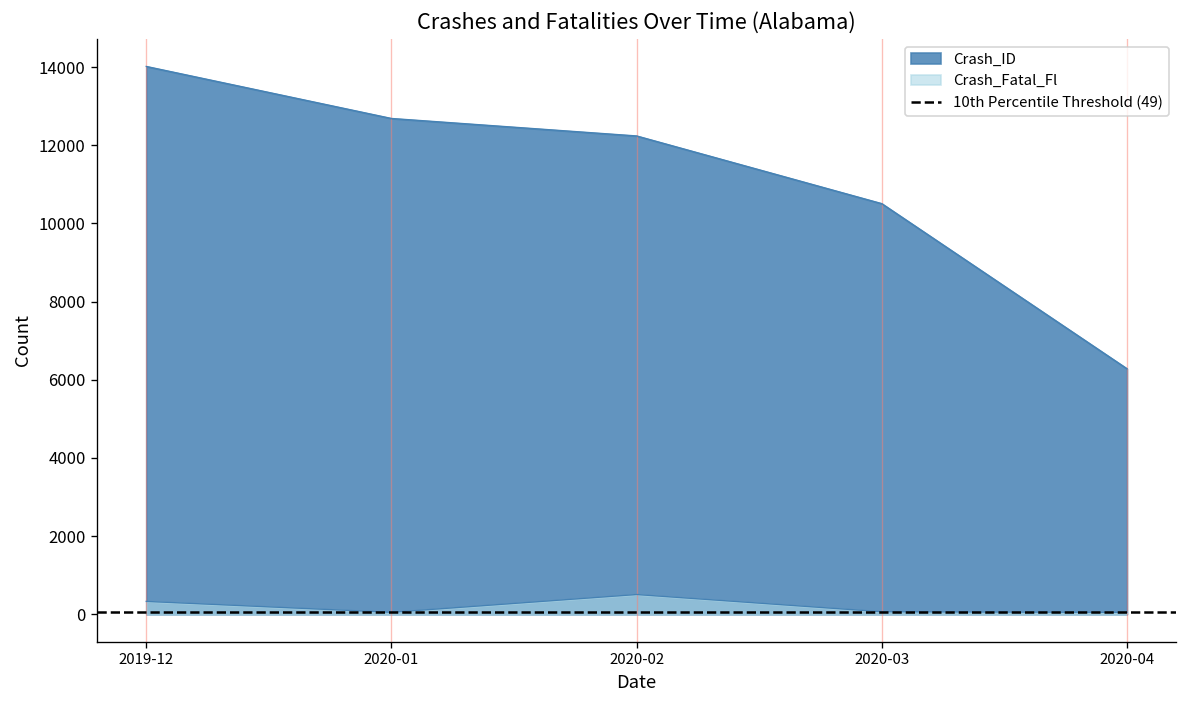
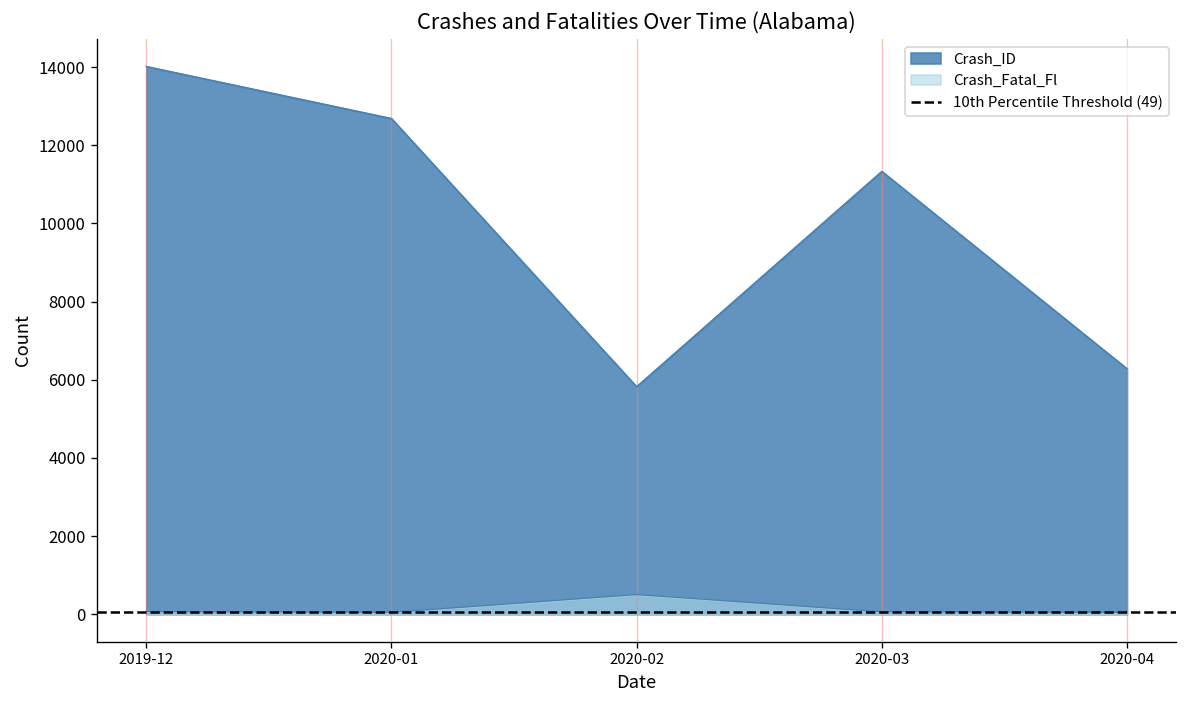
Crash_Fatal_Fl, 2019-12: 300 -> 100
Crash_ID, 2020-02: 12200 -> 5800
Crash_ID, 2020-03: 10500 -> 11300
